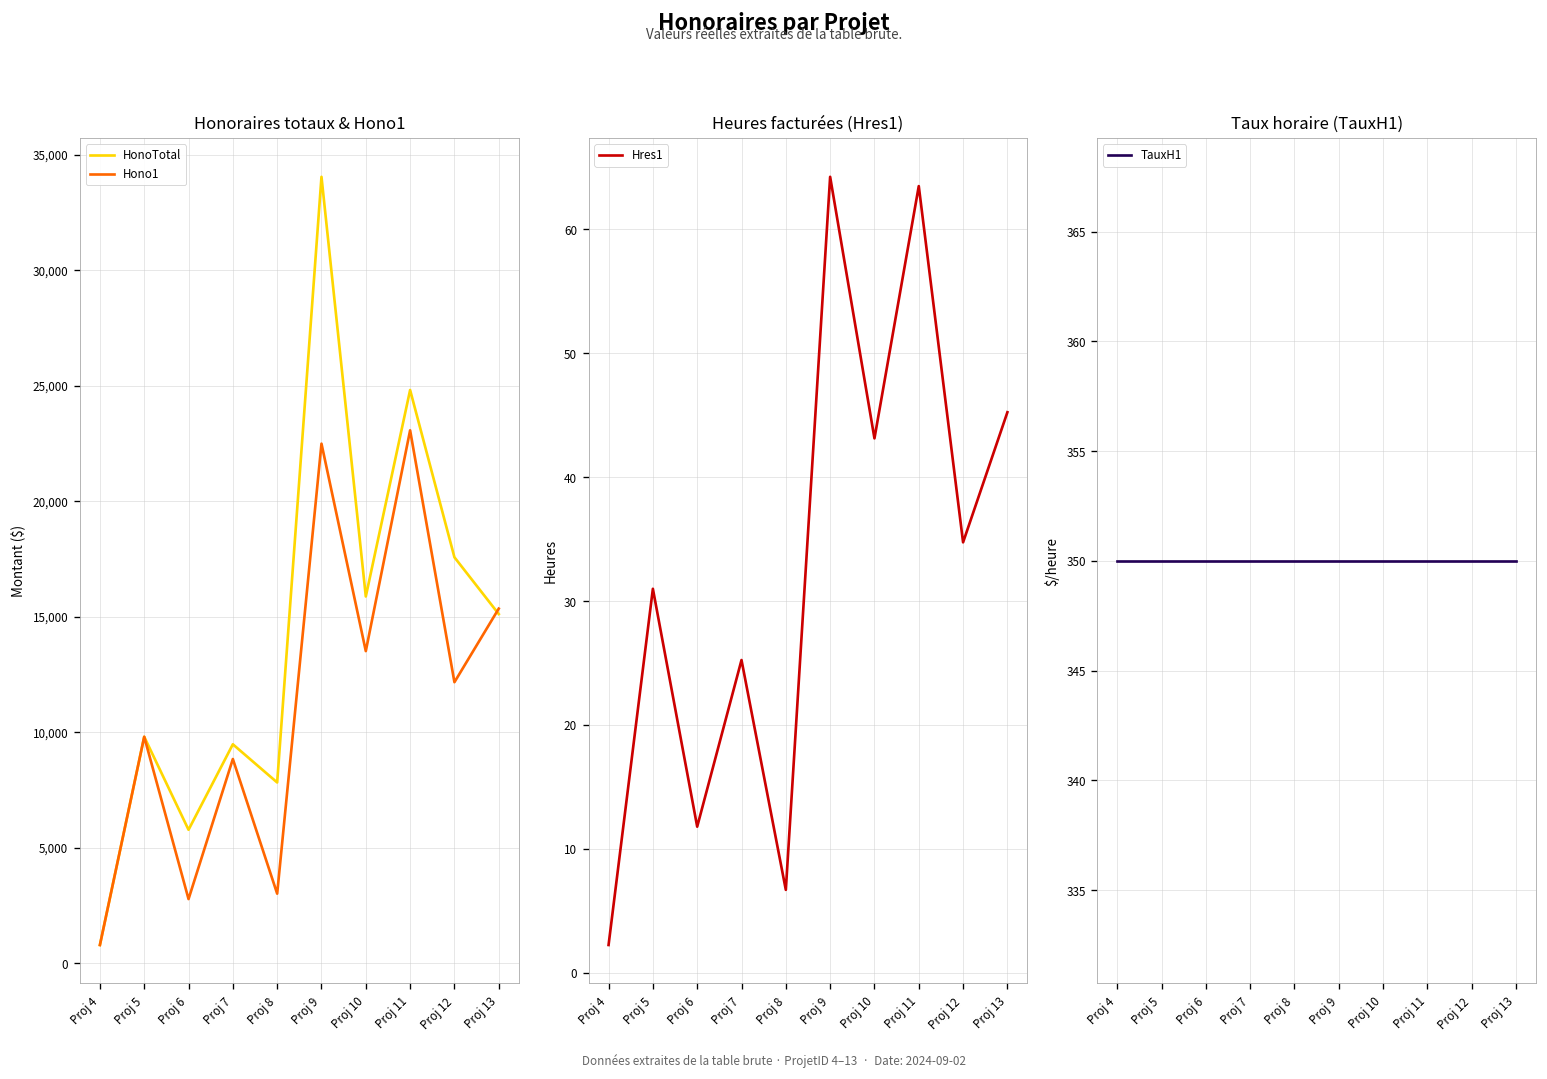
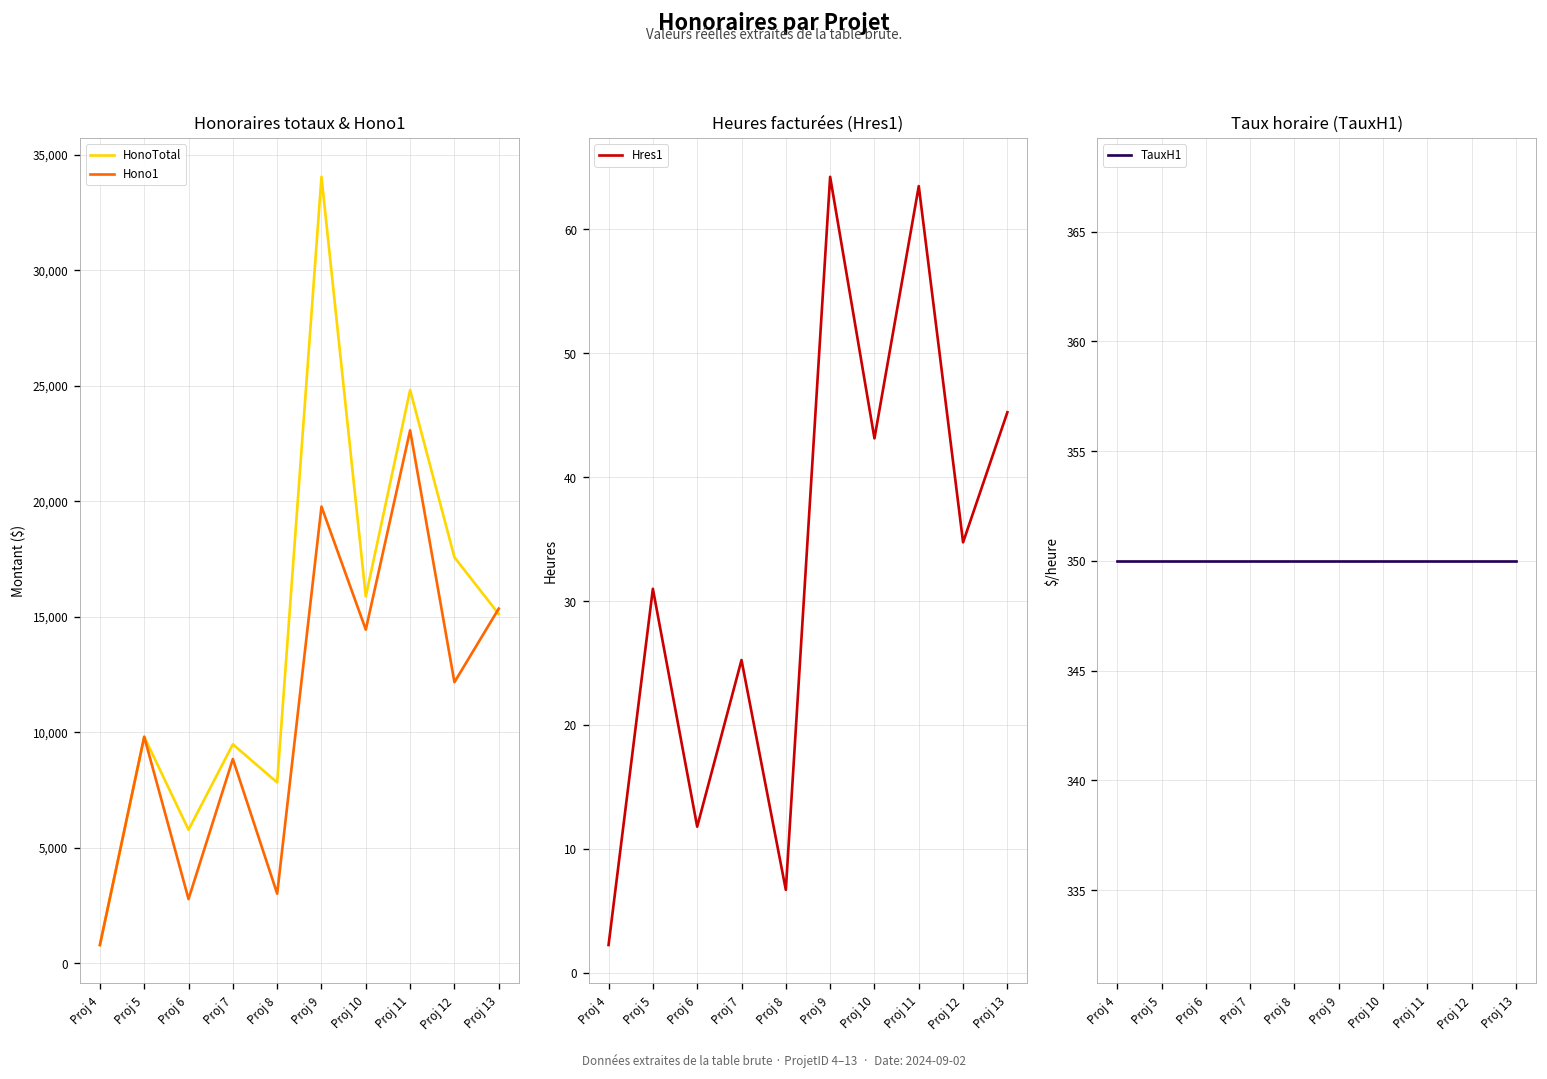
Honoraires totaux & Hono1, Hono1, Proj 9: 22,500 -> 19,800
Honoraires totaux & Hono1, Hono1, Proj 10: 13,500 -> 14,400
